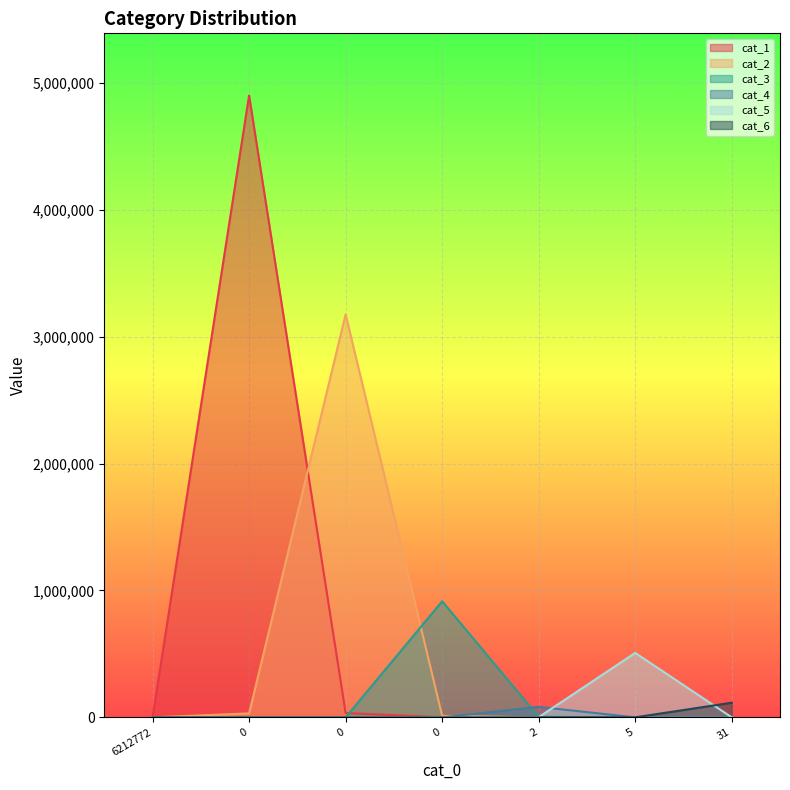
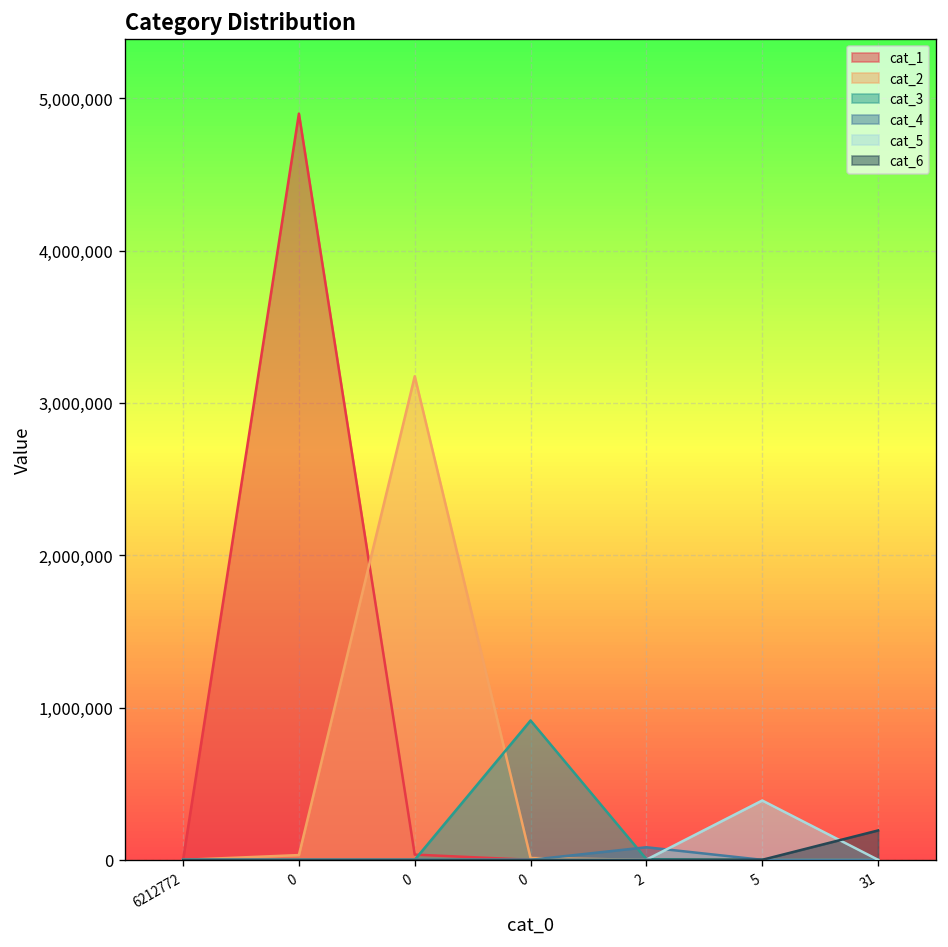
cat_5, 5: 510,000 -> 390,000
cat_6, 31: 120,000 -> 190,000
